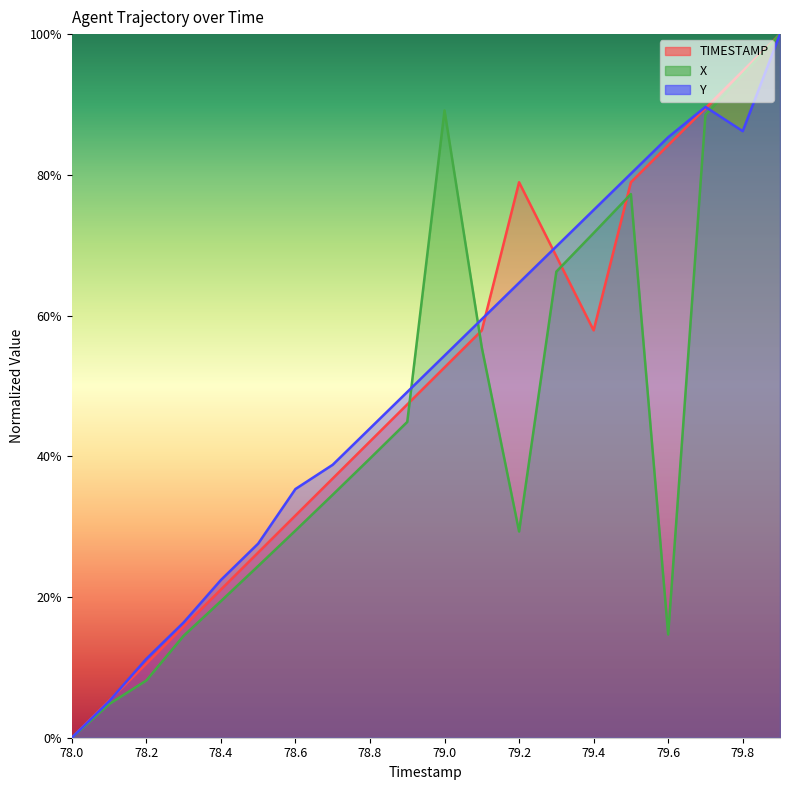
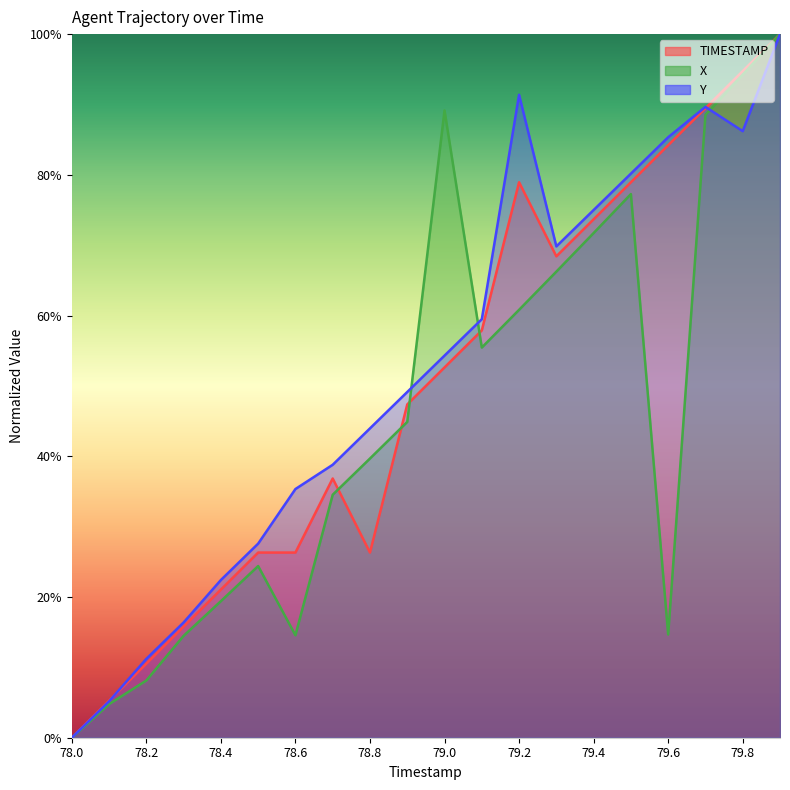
TIMESTAMP, 78.6: 32% -> 26%
X, 78.6: 29% -> 15%
TIMESTAMP, 78.8: 42% -> 26%
X, 79.2: 29% -> 61%
Y, 79.2: 65% -> 91%
TIMESTAMP, 79.4: 58% -> 74%
